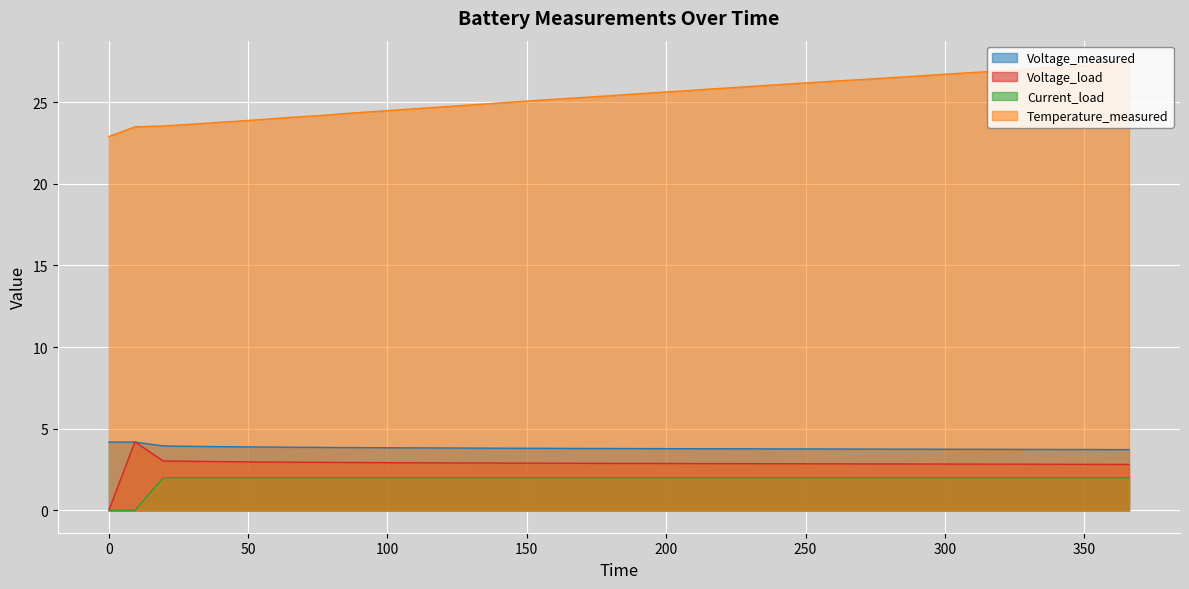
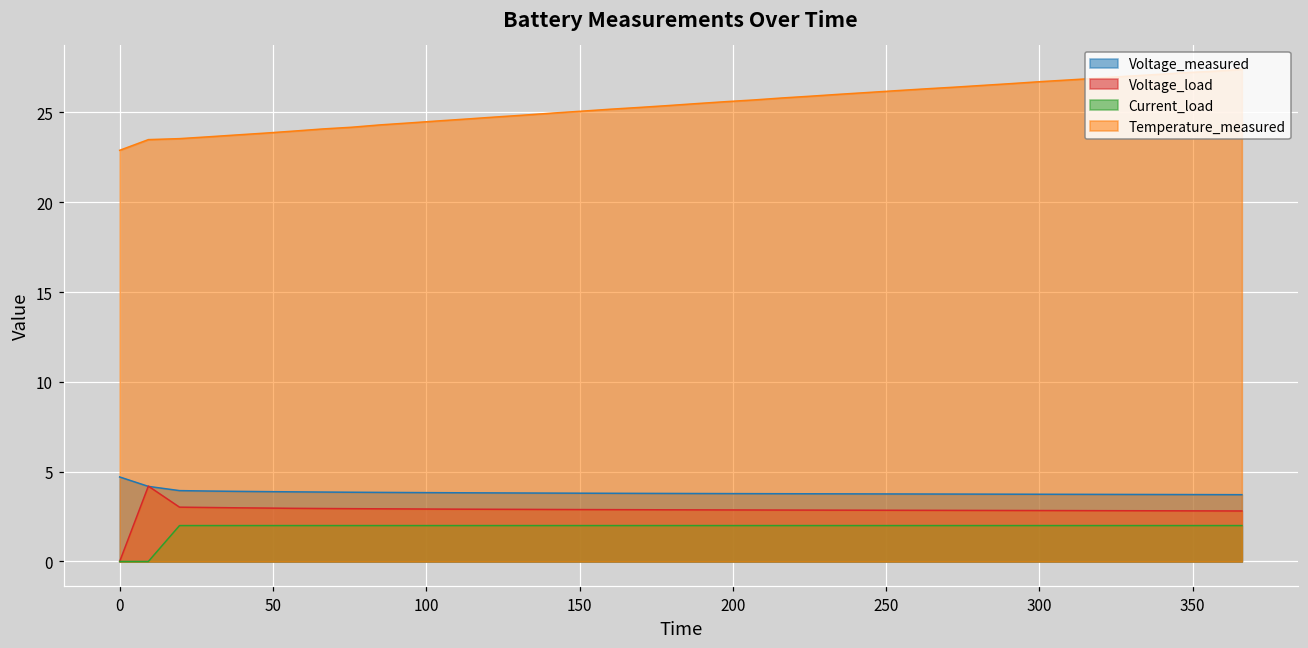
Voltage_measured, 0: 4.2 -> 4.7
